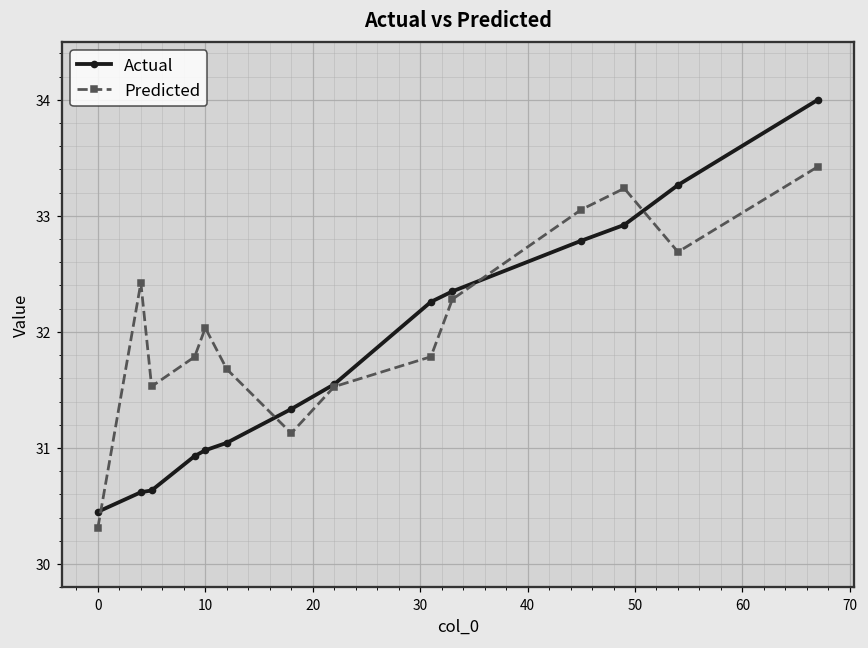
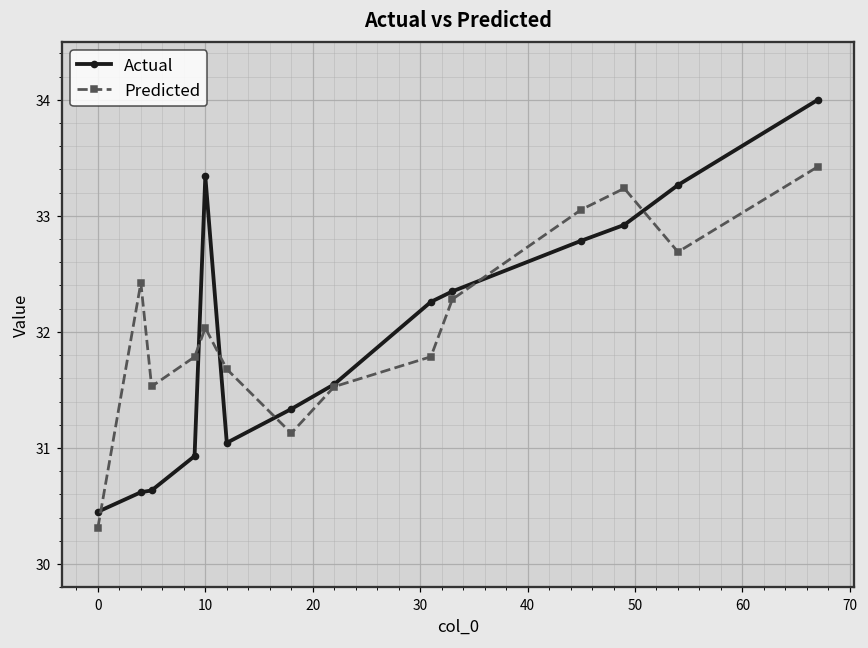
Actual, 10: 30.98 -> 33.34
